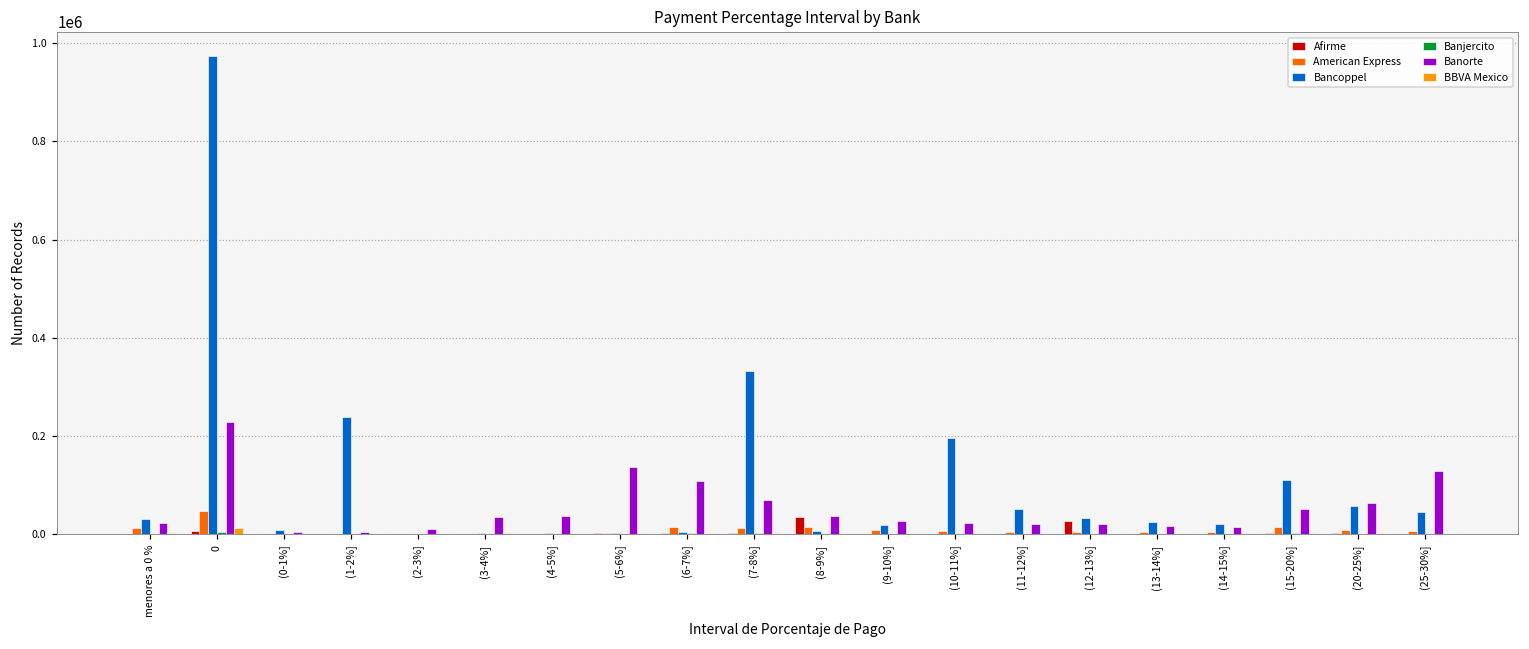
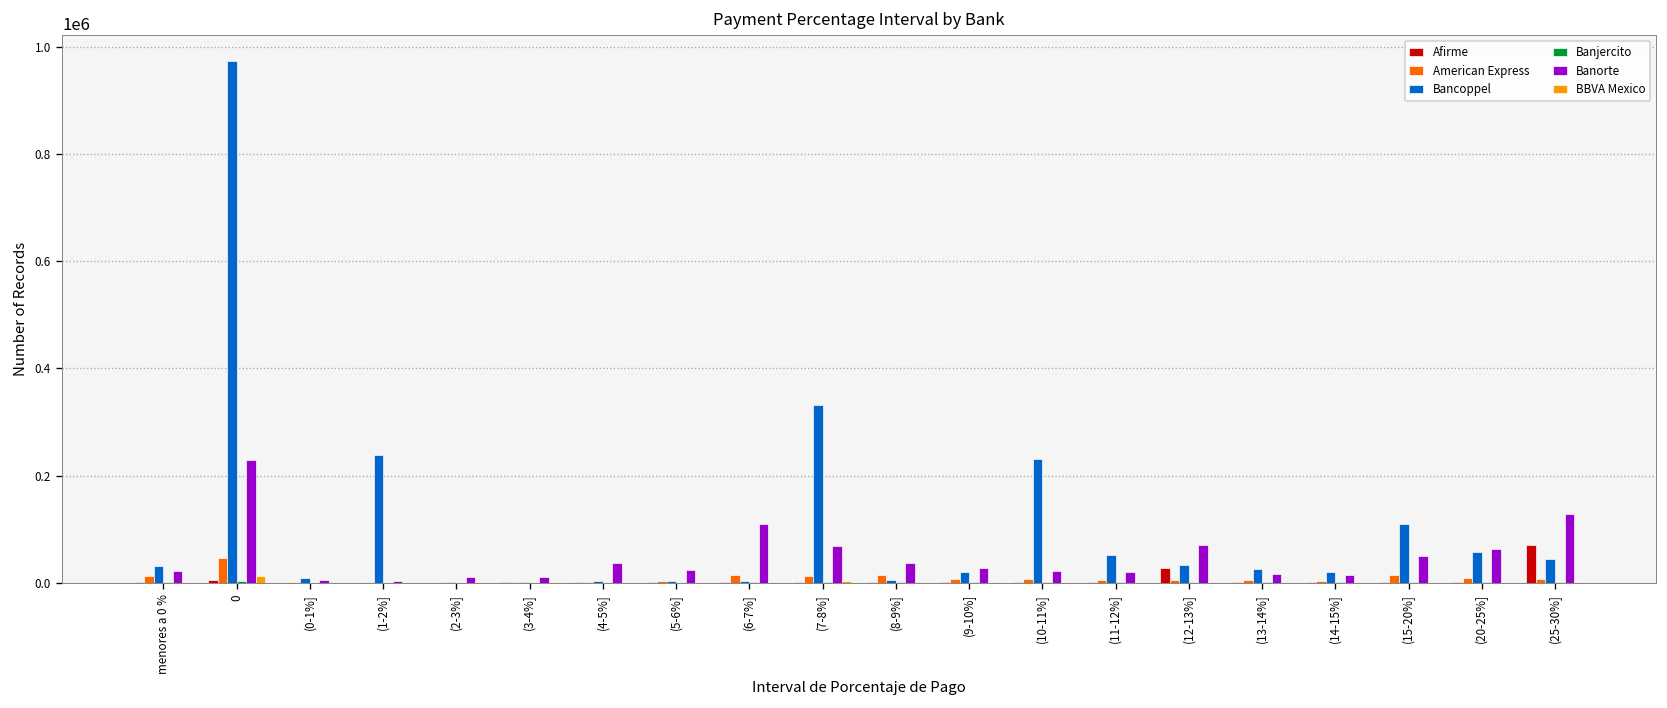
Banorte, (3-4%]: 30000 -> 10000
Banorte, (5-6%]: 140000 -> 20000
Afirme, (8-9%]: 30000 -> 0
Bancoppel, (10-11%]: 200000 -> 230000
Banorte, (12-13%]: 20000 -> 70000
Afirme, (25-30%]: 0 -> 70000
